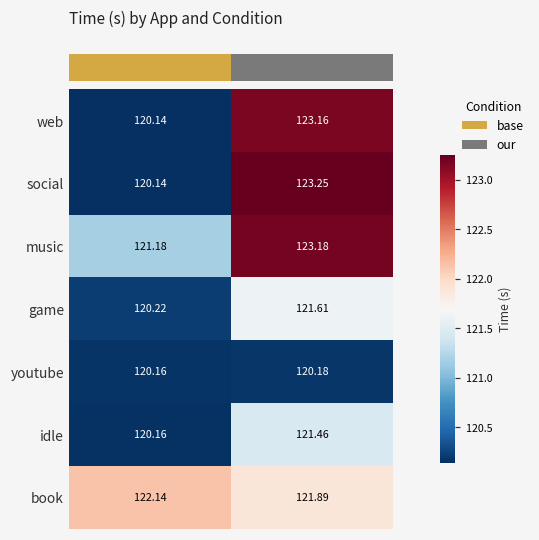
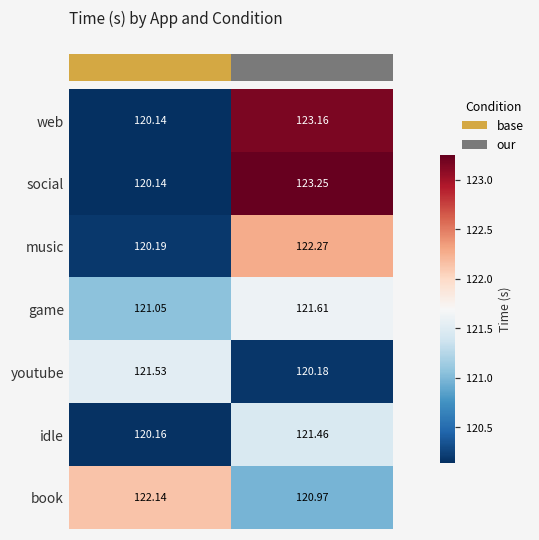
music, base: 121.18 -> 120.19
music, our: 123.18 -> 122.27
game, base: 120.22 -> 121.05
youtube, base: 120.16 -> 121.53
book, our: 121.89 -> 120.97
